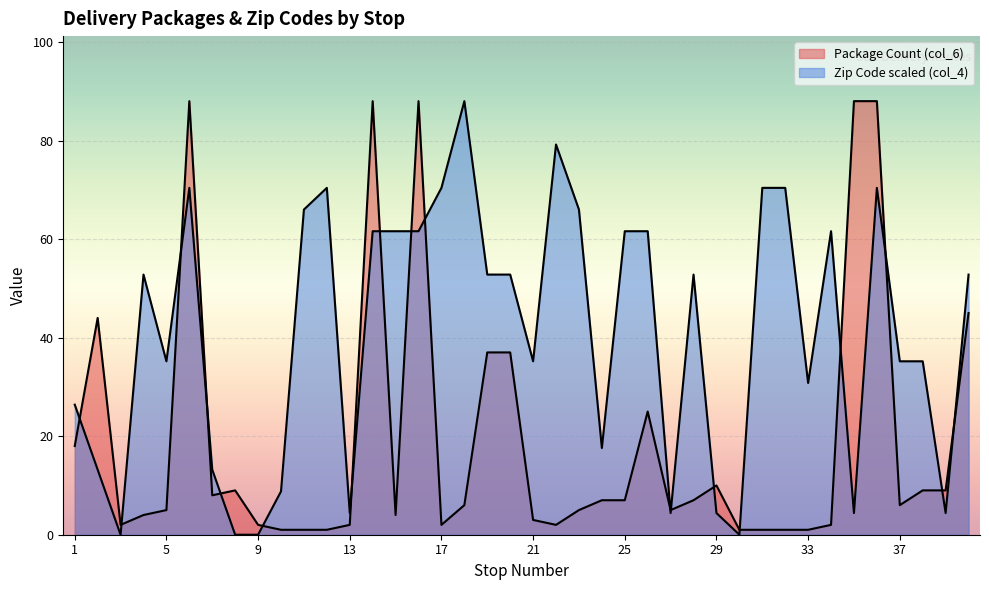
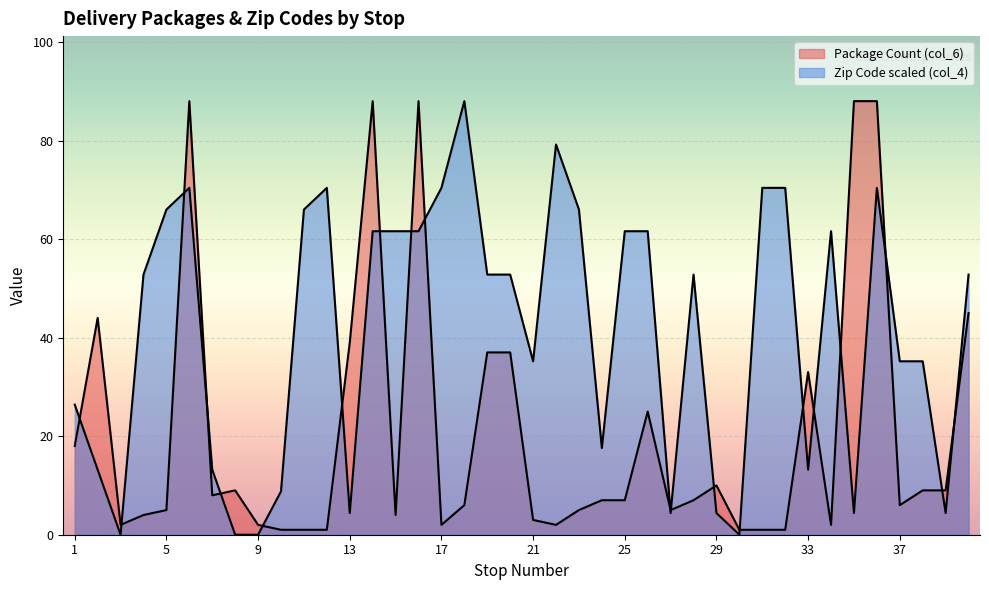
Zip Code scaled (col_4), 5: 35 -> 66
Package Count (col_6), 13: 2 -> 39
Package Count (col_6), 33: 1 -> 33
Zip Code scaled (col_4), 33: 31 -> 13
